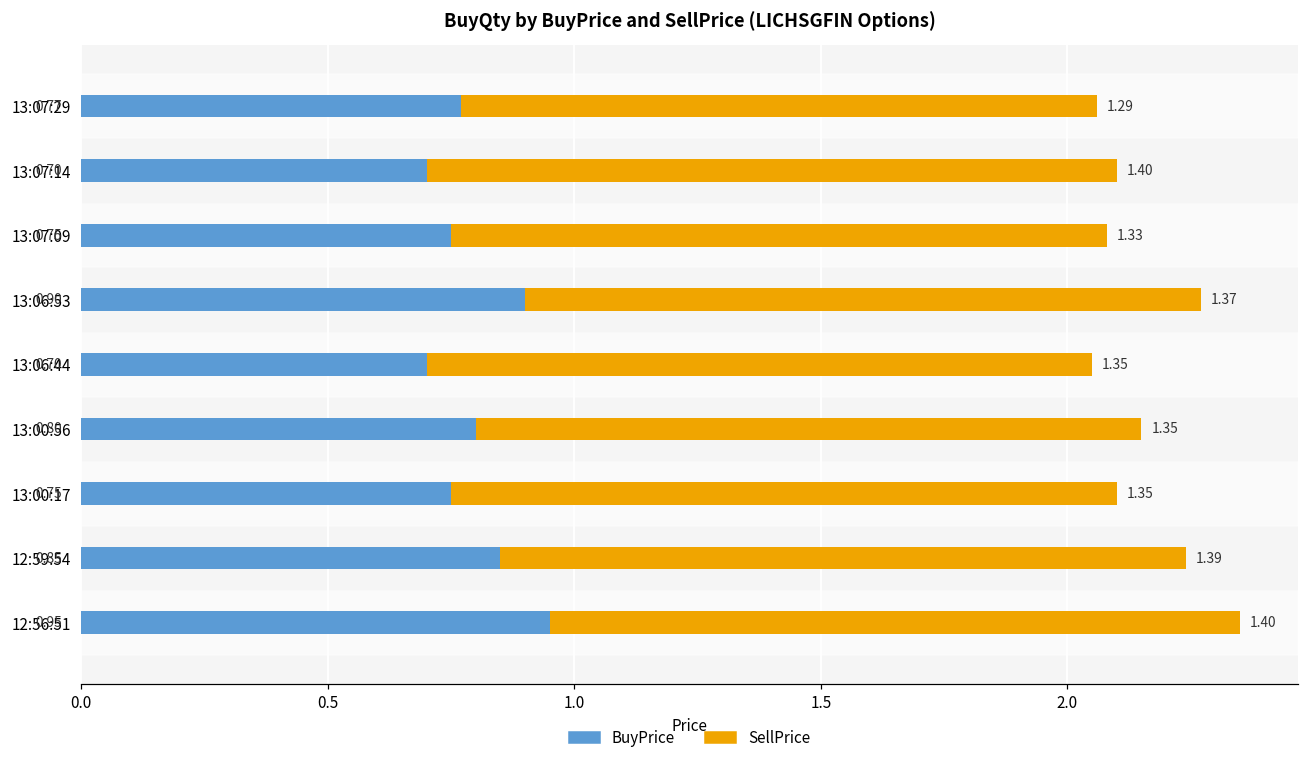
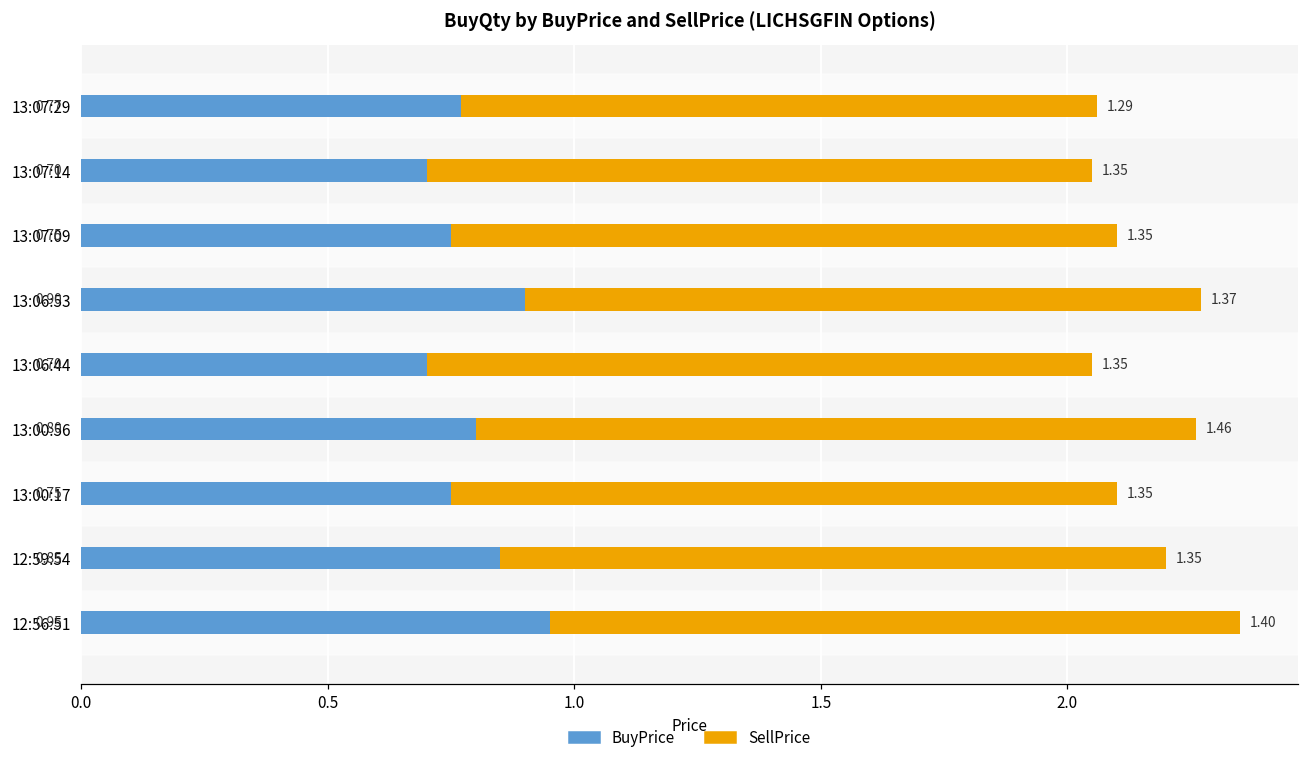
SellPrice, 13:07:14: 1.40 -> 1.35
SellPrice, 13:07:09: 1.33 -> 1.35
SellPrice, 13:00:56: 1.35 -> 1.46
SellPrice, 12:59:54: 1.39 -> 1.35
